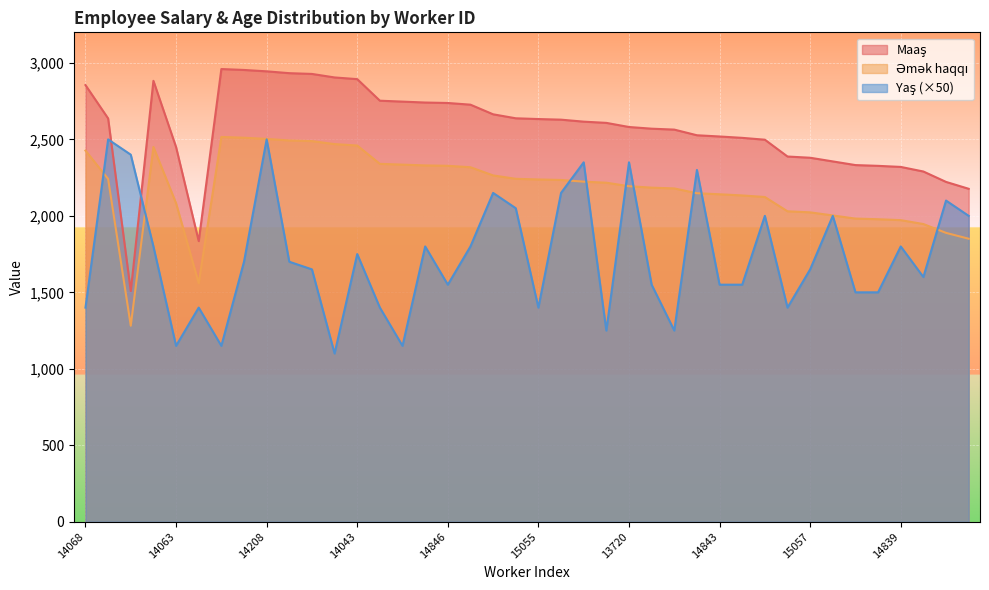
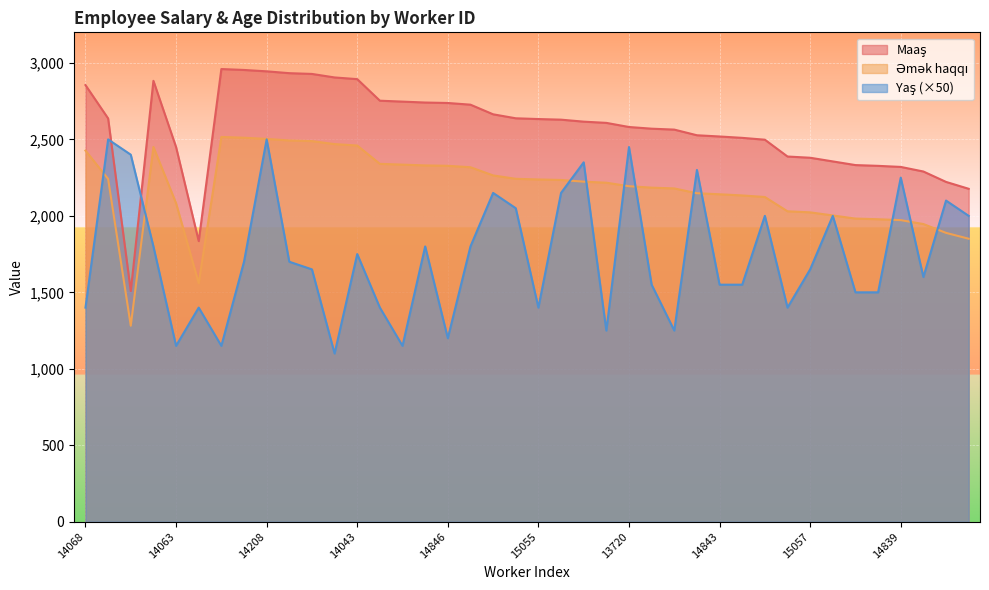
Yaş (×50), 14846: 1,550 -> 1,200
Yaş (×50), 13720: 2,350 -> 2,450
Yaş (×50), 14839: 1,800 -> 2,250
